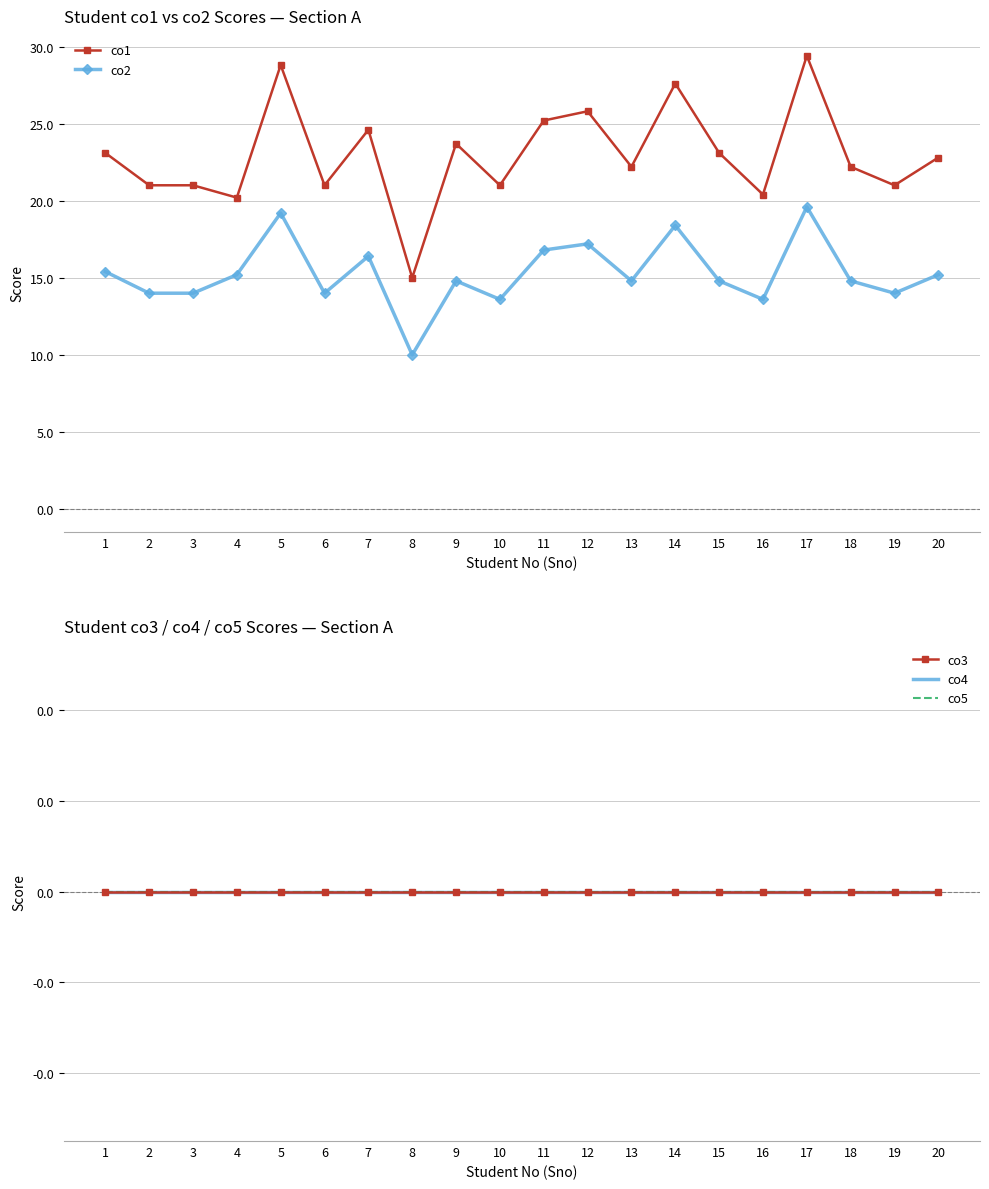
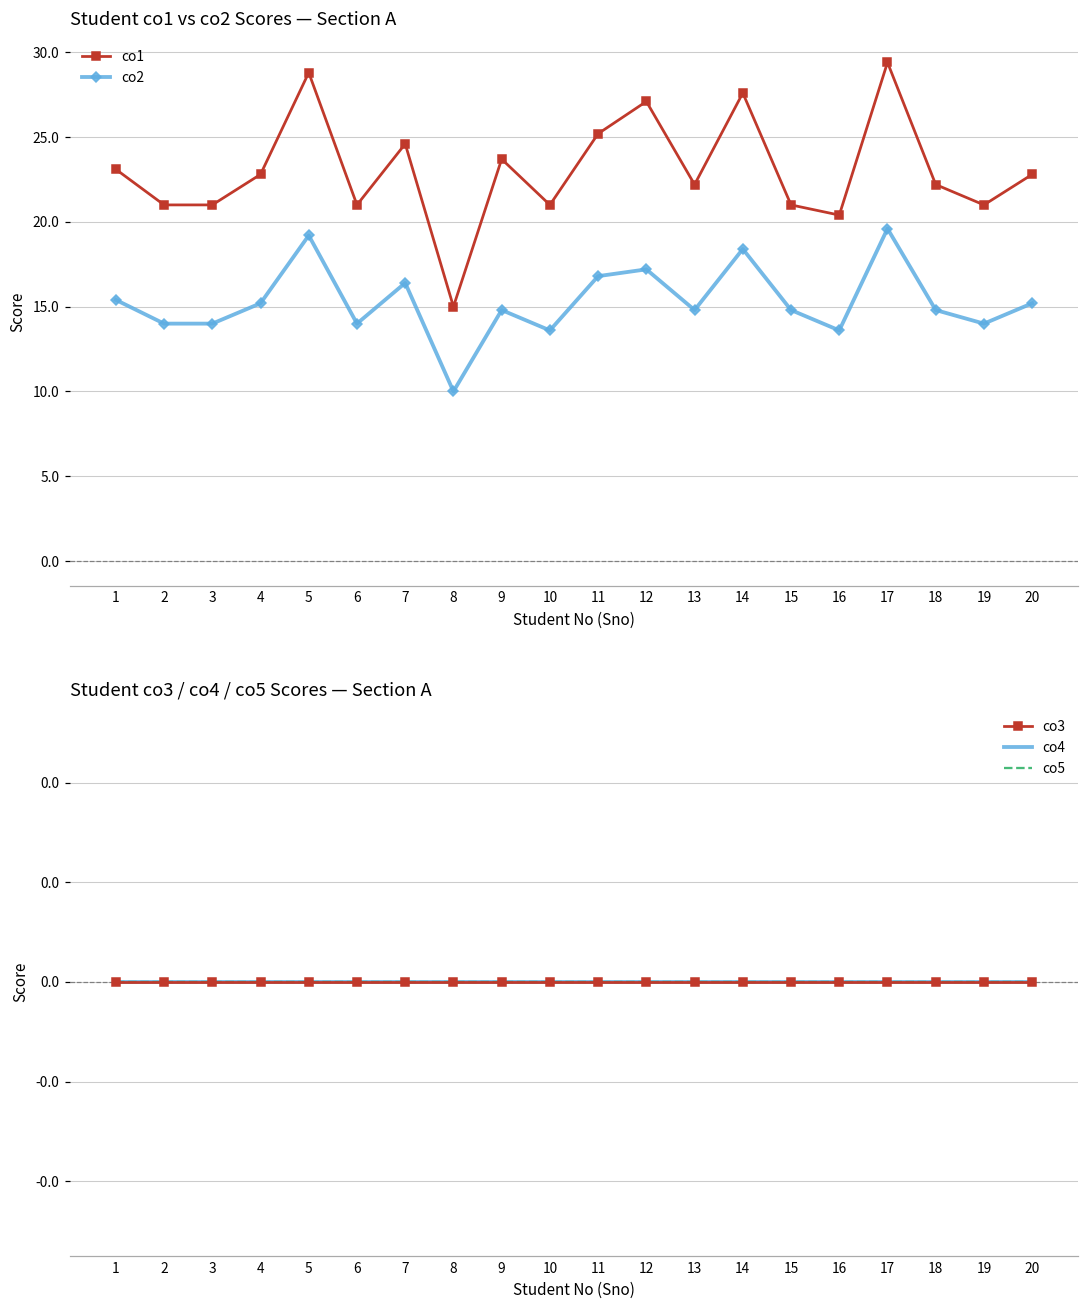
Student co1 vs co2 Scores — Section A, co1, 4: 20.2 -> 22.8
Student co1 vs co2 Scores — Section A, co1, 12: 25.8 -> 27.1
Student co1 vs co2 Scores — Section A, co1, 15: 23.1 -> 21.0
